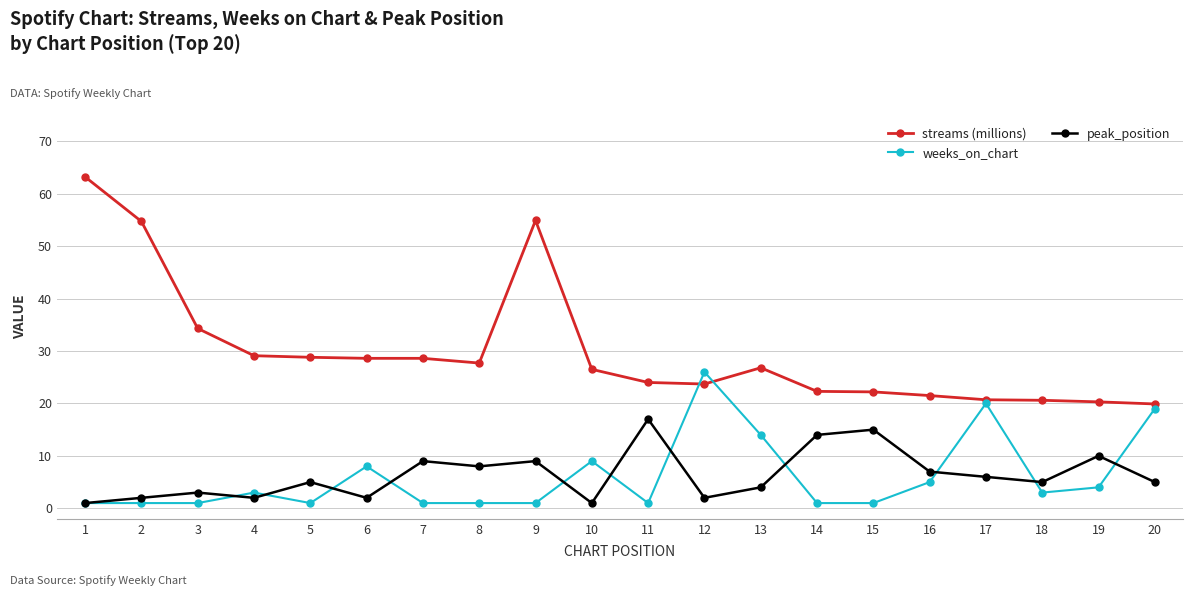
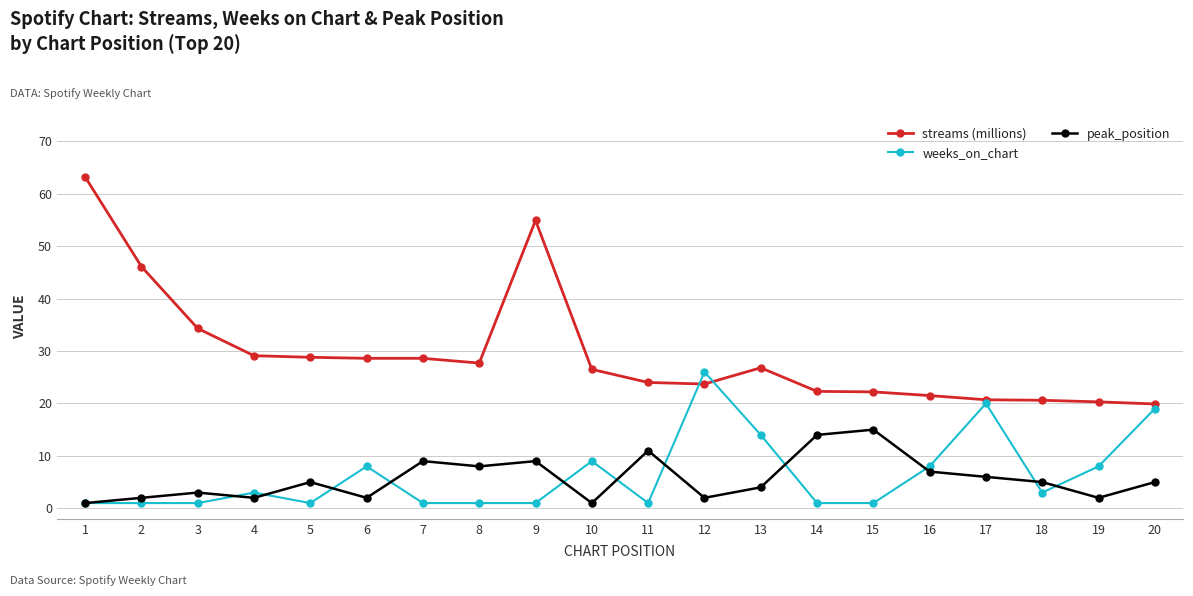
streams (millions), 2: 55 -> 46
peak_position, 11: 17 -> 11
weeks_on_chart, 16: 5 -> 8
weeks_on_chart, 19: 4 -> 8
peak_position, 19: 10 -> 2
